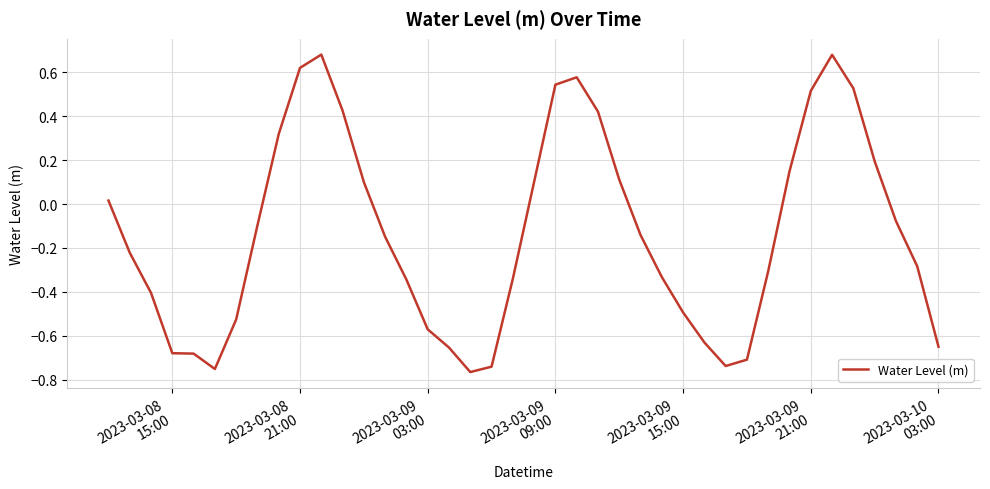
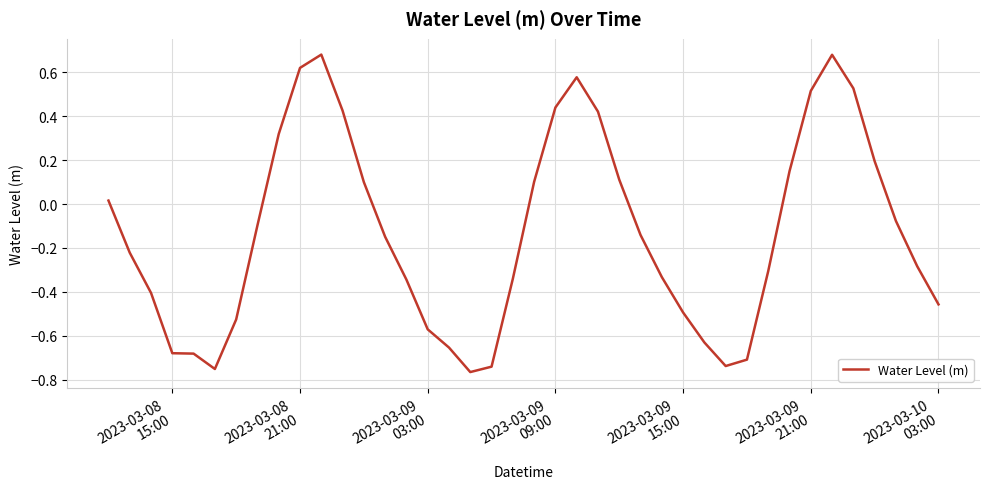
2023-03-09 09:00: 0.54 -> 0.44
2023-03-10 03:00: -0.65 -> -0.46
